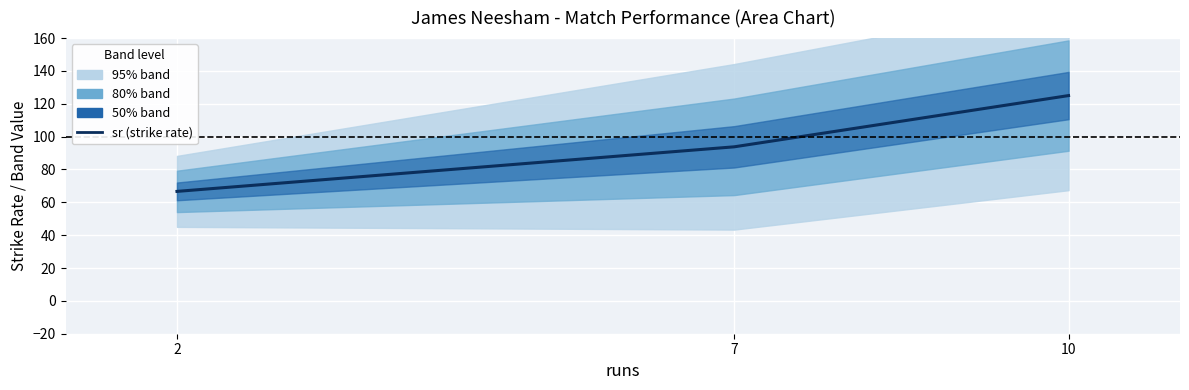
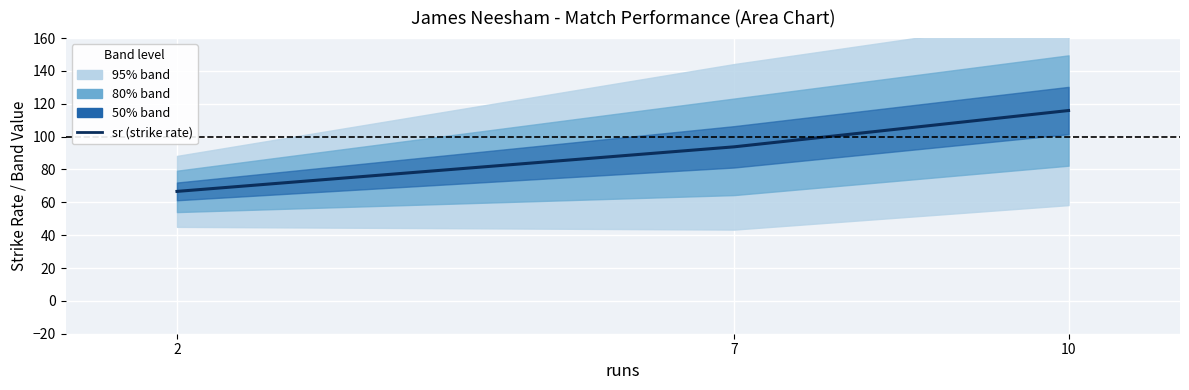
sr (strike rate), 10: 125 -> 116
